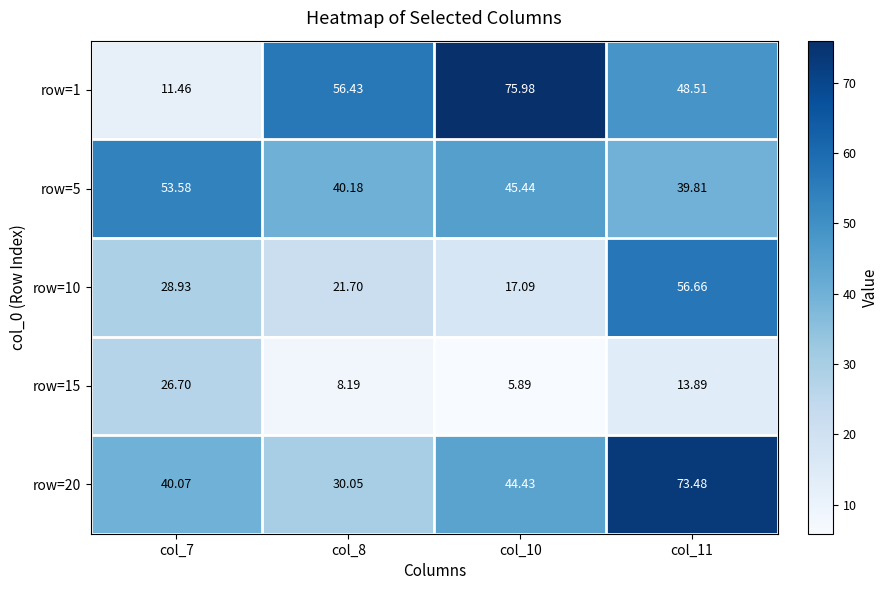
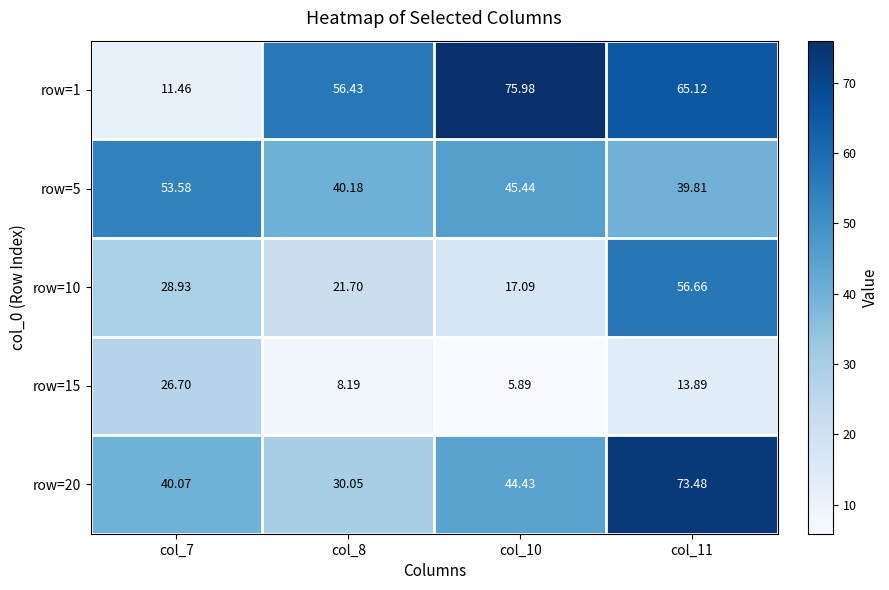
row=1, col_11: 48.51 -> 65.12
